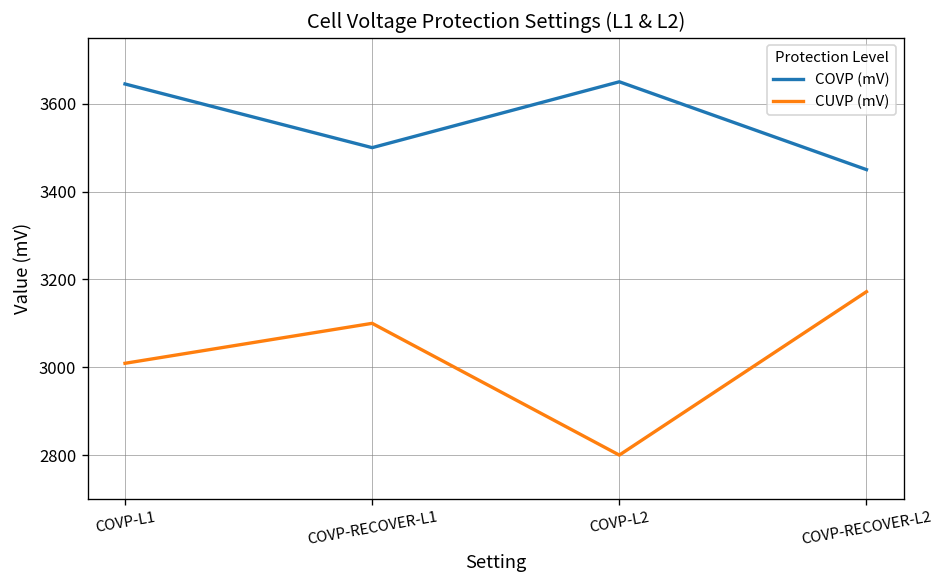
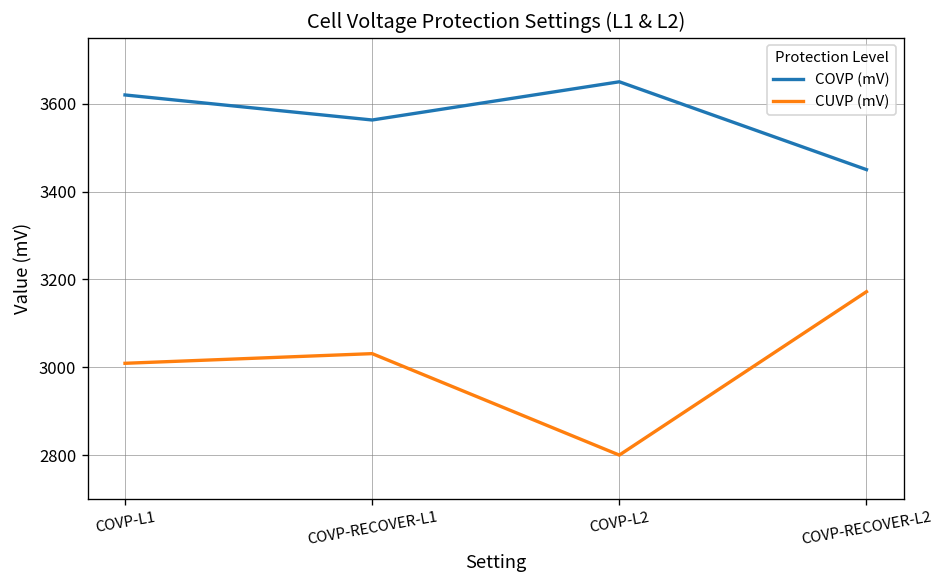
COVP (mV), COVP-L1: 3650 -> 3620
COVP (mV), COVP-RECOVER-L1: 3500 -> 3560
CUVP (mV), COVP-RECOVER-L1: 3100 -> 3030
